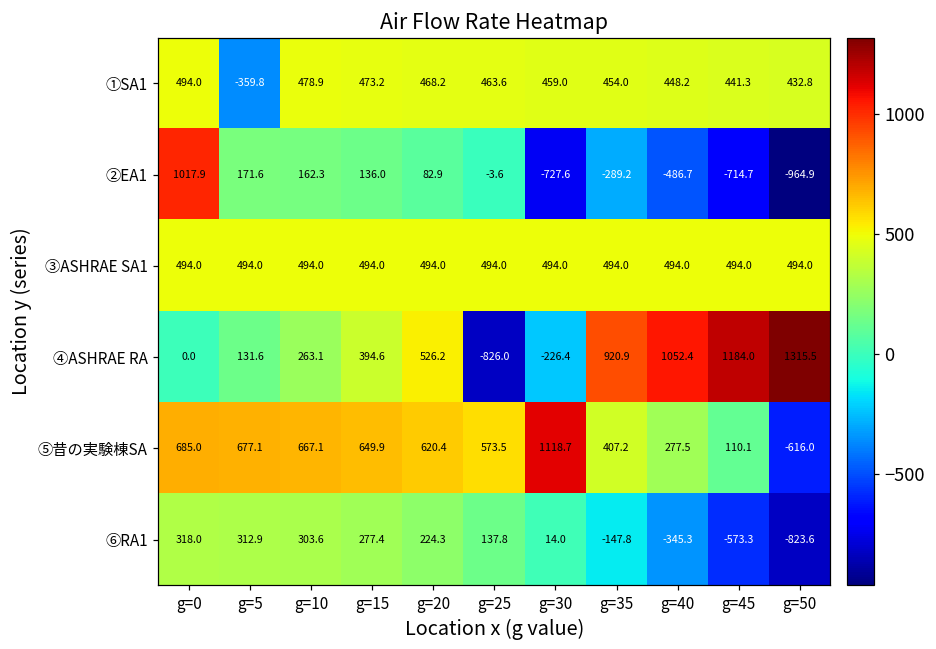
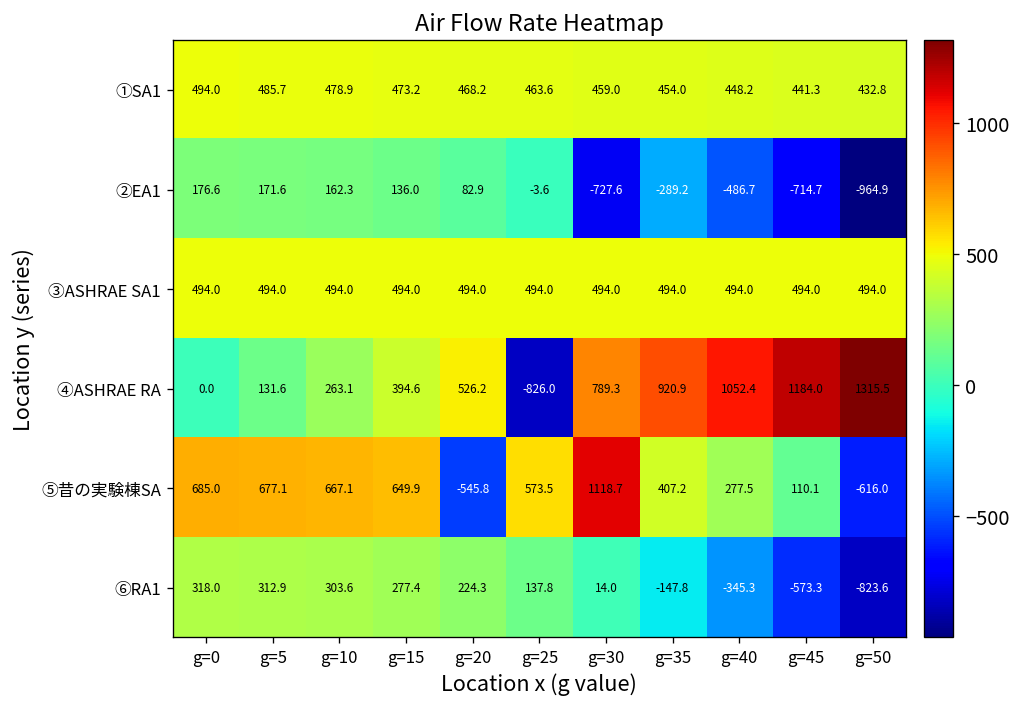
①SA1, g=5: -359.8 -> 485.7
②EA1, g=0: 1017.9 -> 176.6
④ASHRAE RA, g=30: -226.4 -> 789.3
⑤昔の実験棟SA, g=20: 620.4 -> -545.8
